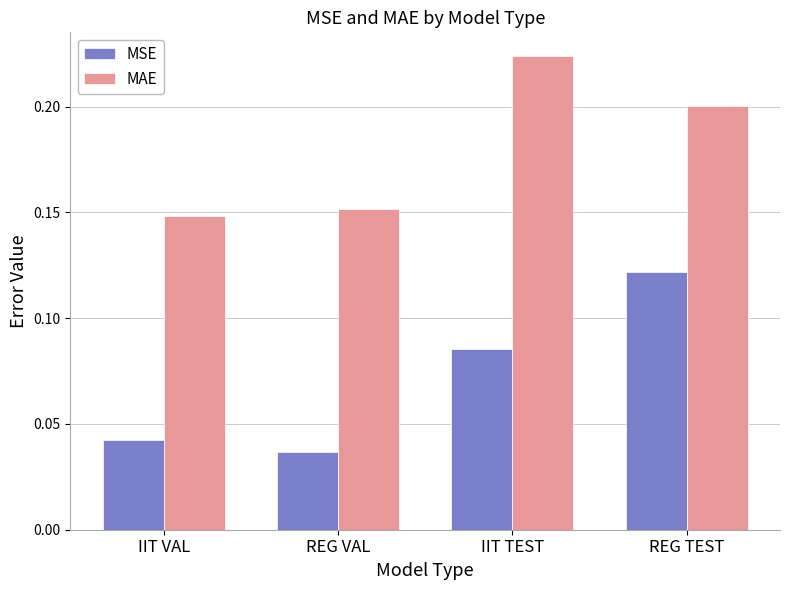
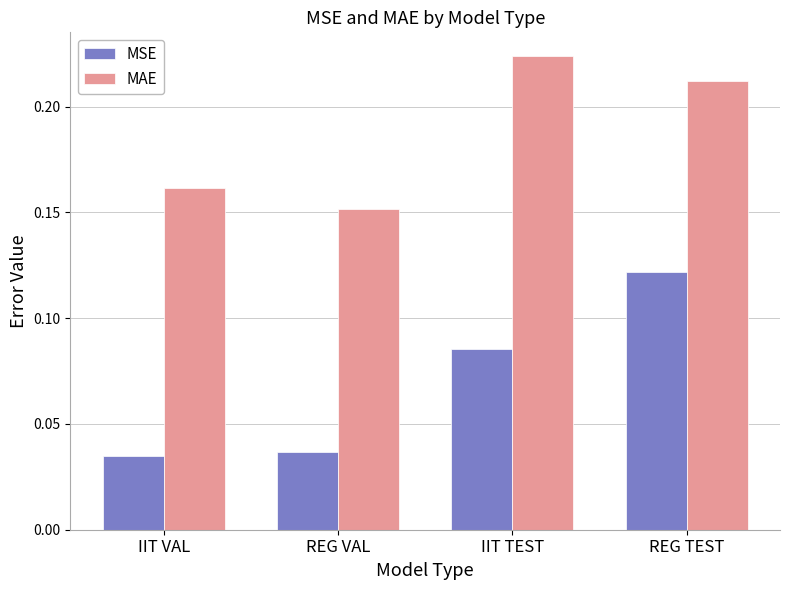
MSE, IIT VAL: 0.042 -> 0.035
MAE, IIT VAL: 0.148 -> 0.161
MAE, REG TEST: 0.200 -> 0.212
